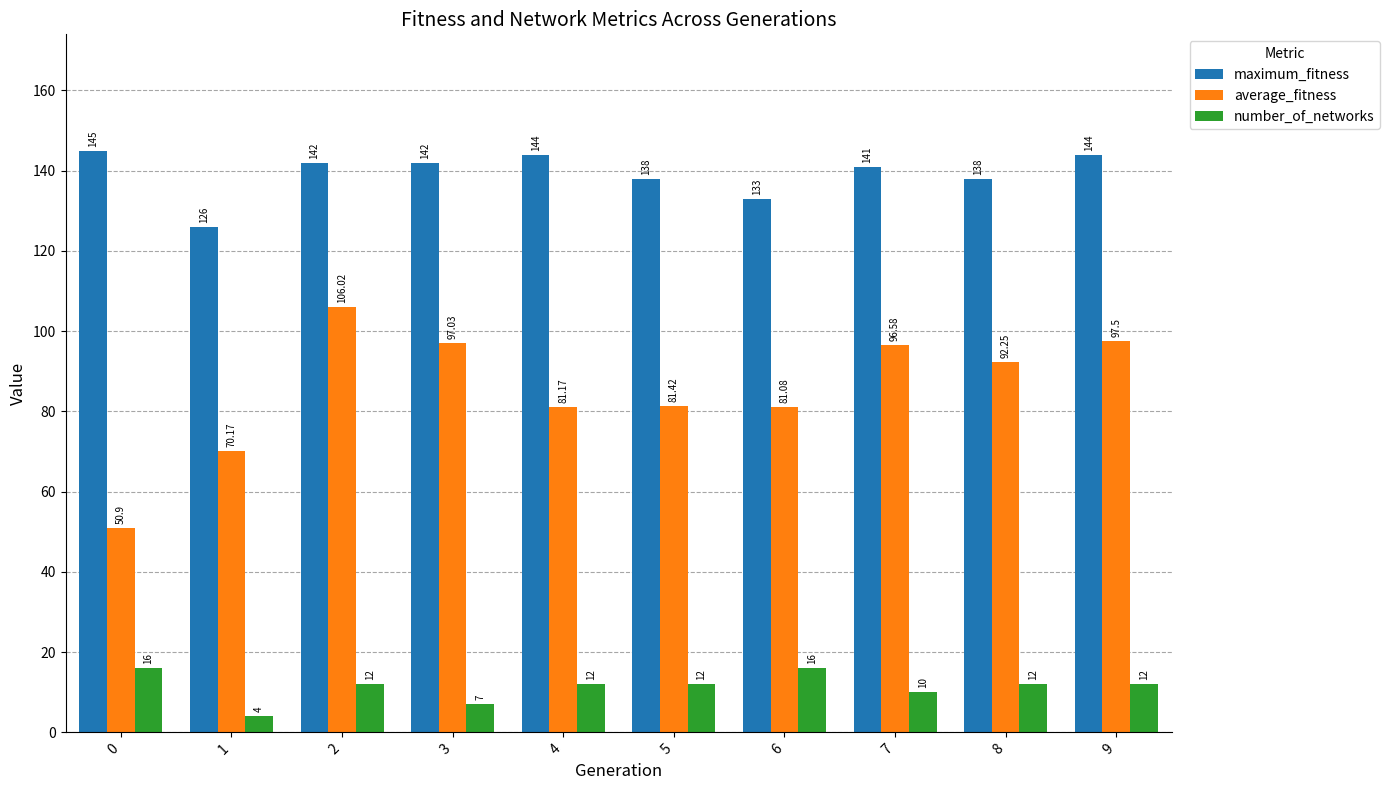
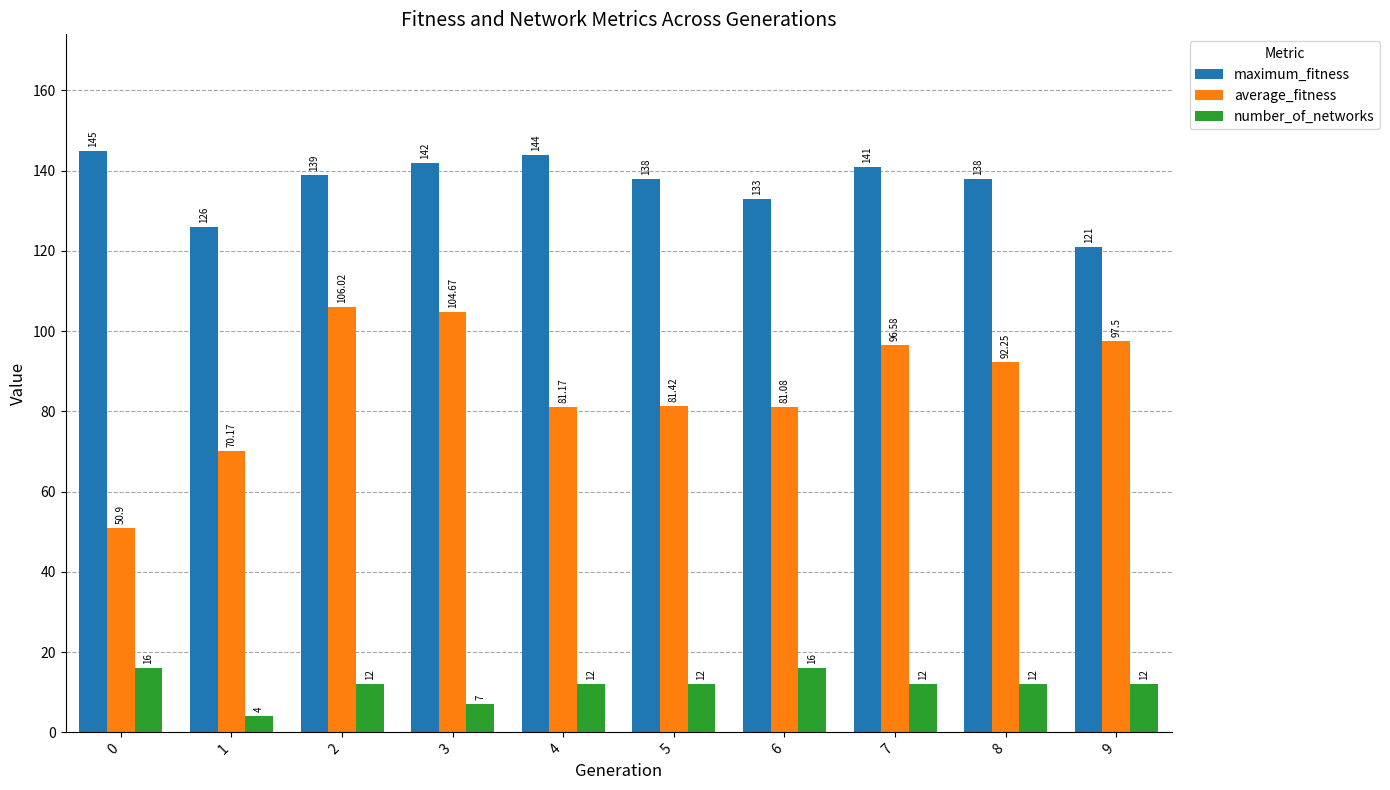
maximum_fitness, 2: 142 -> 139
average_fitness, 3: 97.03 -> 104.67
number_of_networks, 7: 10 -> 12
maximum_fitness, 9: 144 -> 121
